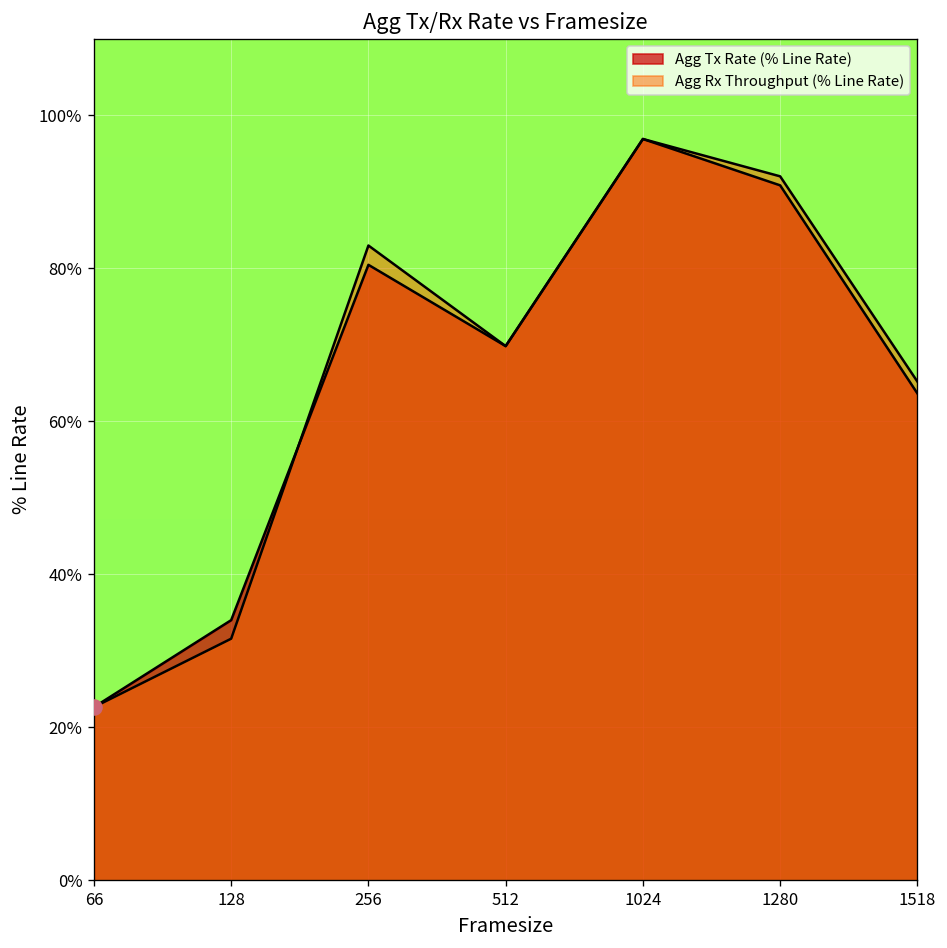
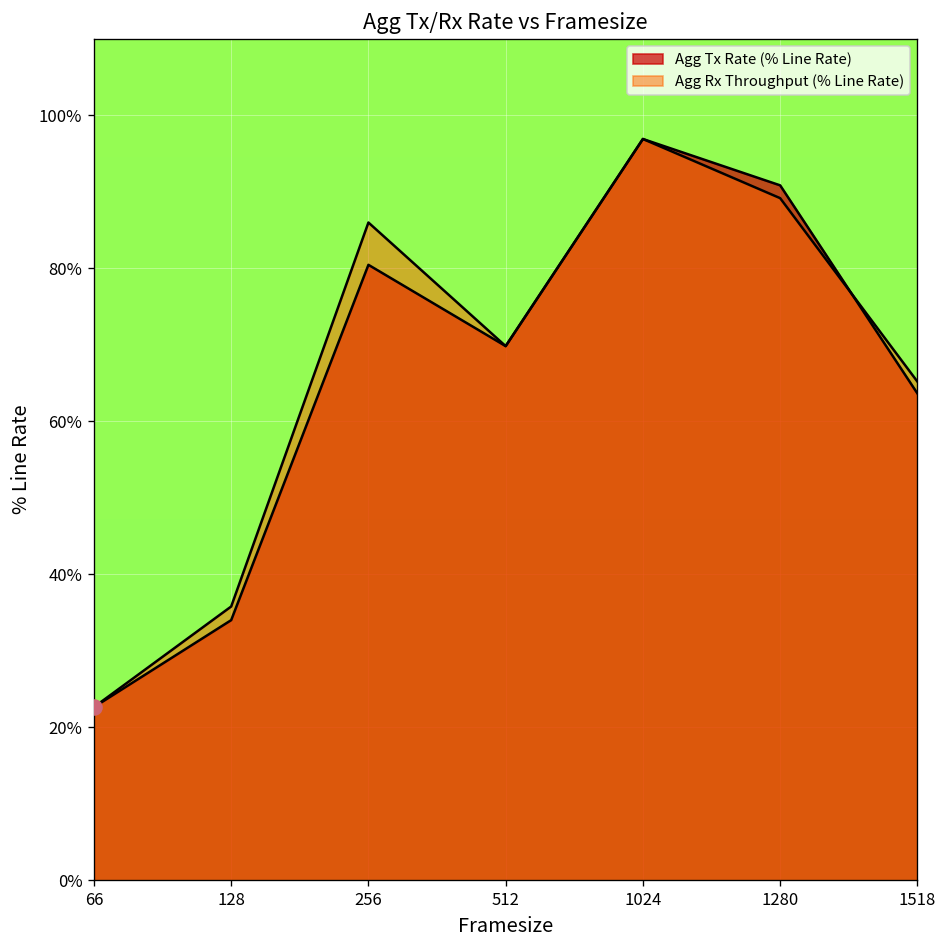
Agg Rx Throughput (% Line Rate), 128: 32% -> 36%
Agg Rx Throughput (% Line Rate), 256: 83% -> 86%
Agg Rx Throughput (% Line Rate), 1280: 92% -> 89%
